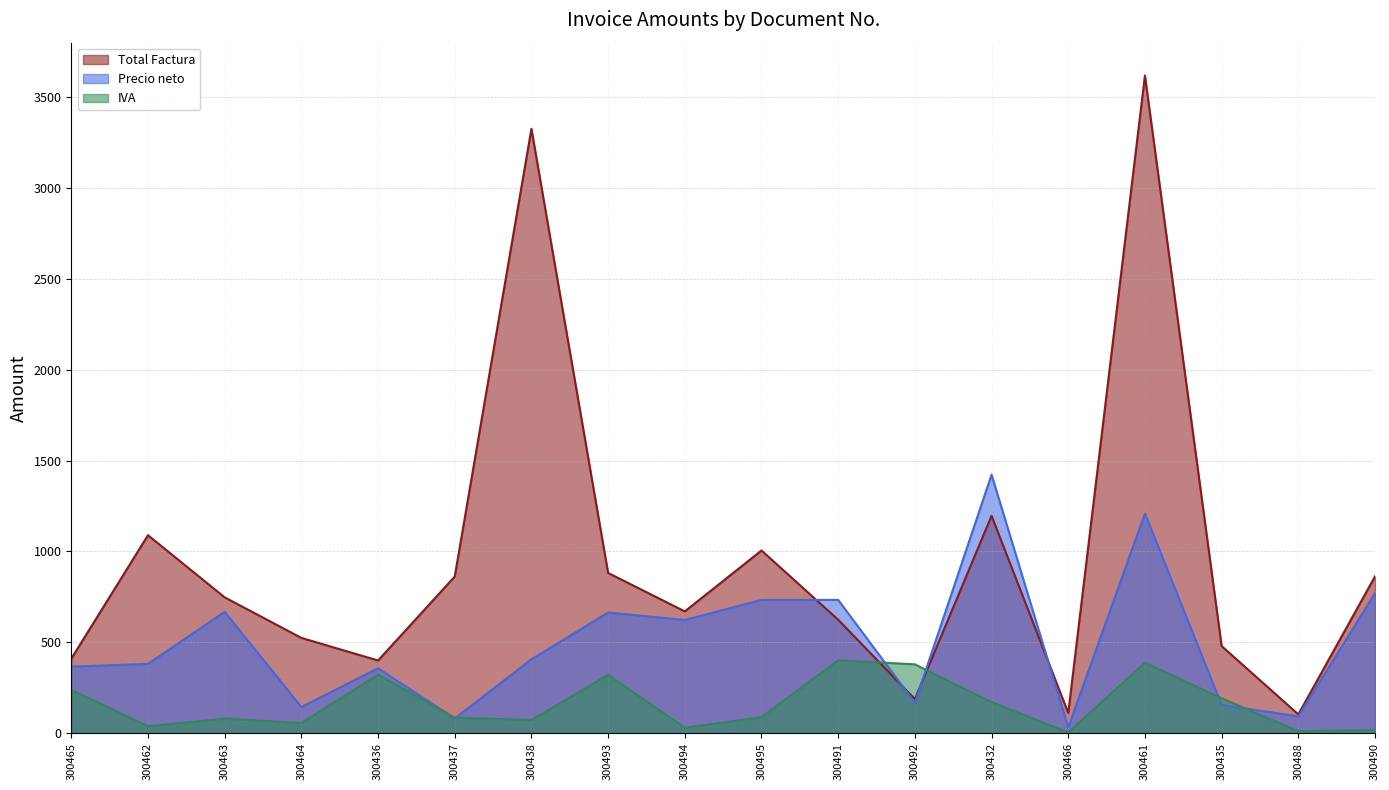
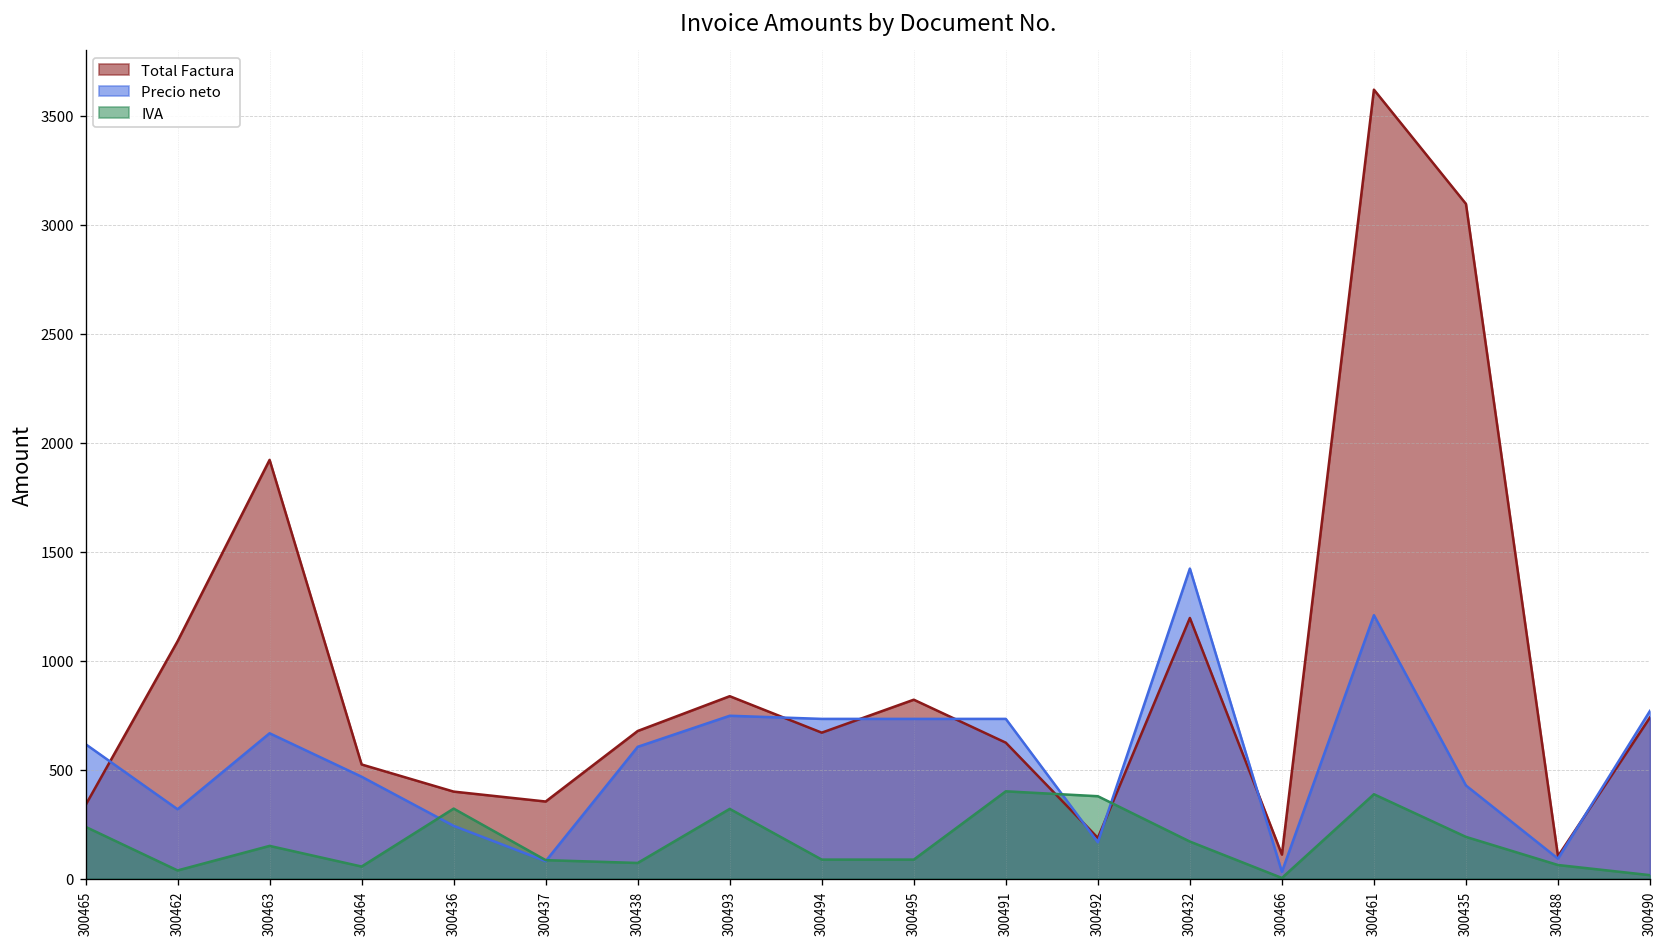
Total Factura, 300465: 410 -> 340
Precio neto, 300465: 370 -> 620
Precio neto, 300462: 380 -> 320
Total Factura, 300463: 750 -> 1920
IVA, 300463: 80 -> 150
Precio neto, 300464: 140 -> 470
Precio neto, 300436: 360 -> 240
Total Factura, 300437: 860 -> 350
Total Factura, 300438: 3330 -> 680
Precio neto, 300438: 410 -> 610
Total Factura, 300493: 880 -> 840
Precio neto, 300493: 660 -> 750
Precio neto, 300494: 620 -> 730
IVA, 300494: 30 -> 90
Total Factura, 300495: 1010 -> 820
Total Factura, 300435: 480 -> 3100
Precio neto, 300435: 160 -> 430
IVA, 300488: 10 -> 60
Total Factura, 300490: 860 -> 740
